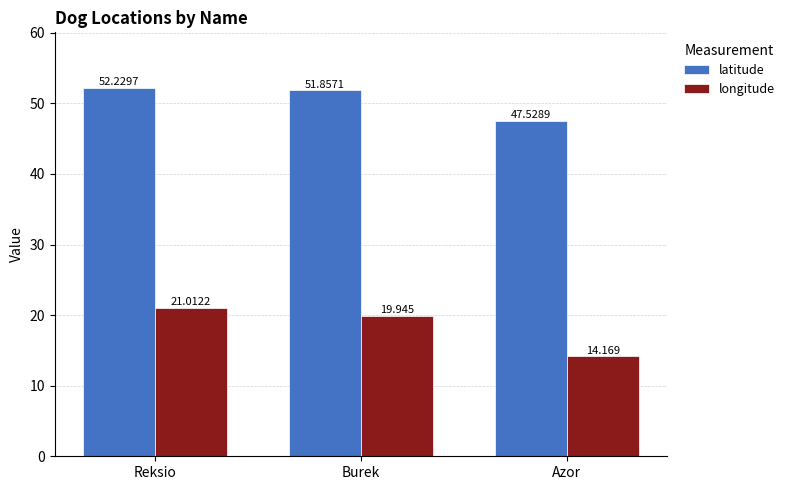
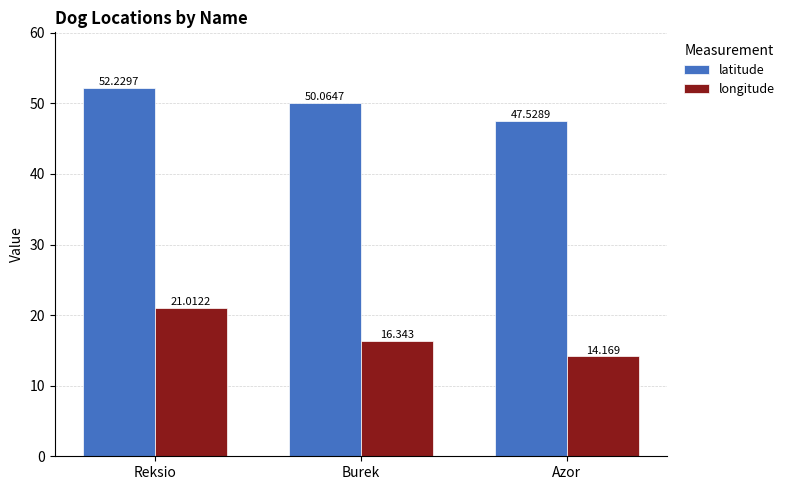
latitude, Burek: 51.8571 -> 50.0647
longitude, Burek: 19.945 -> 16.343
